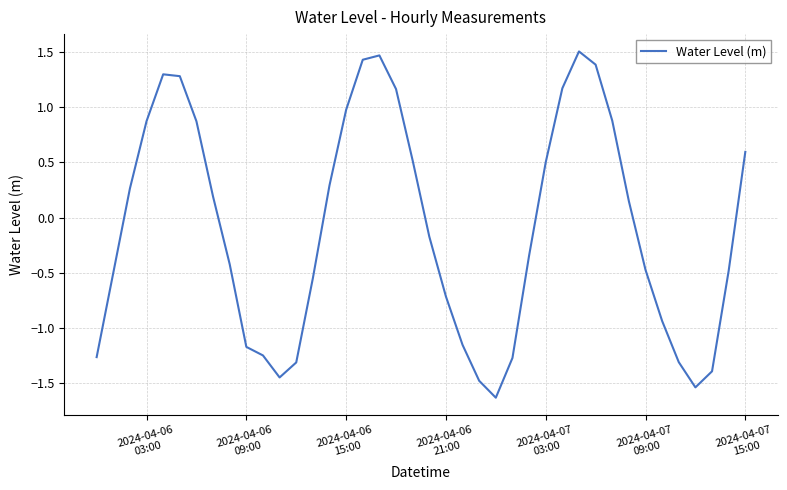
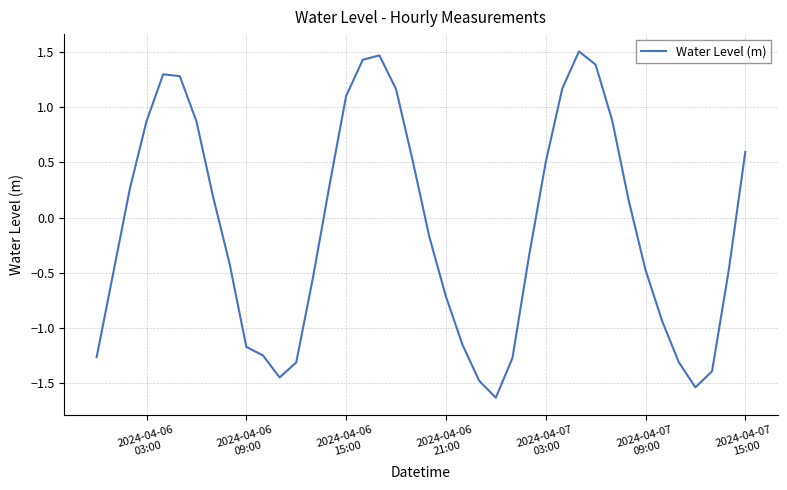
2024-04-06 15:00: 0.98 -> 1.10
